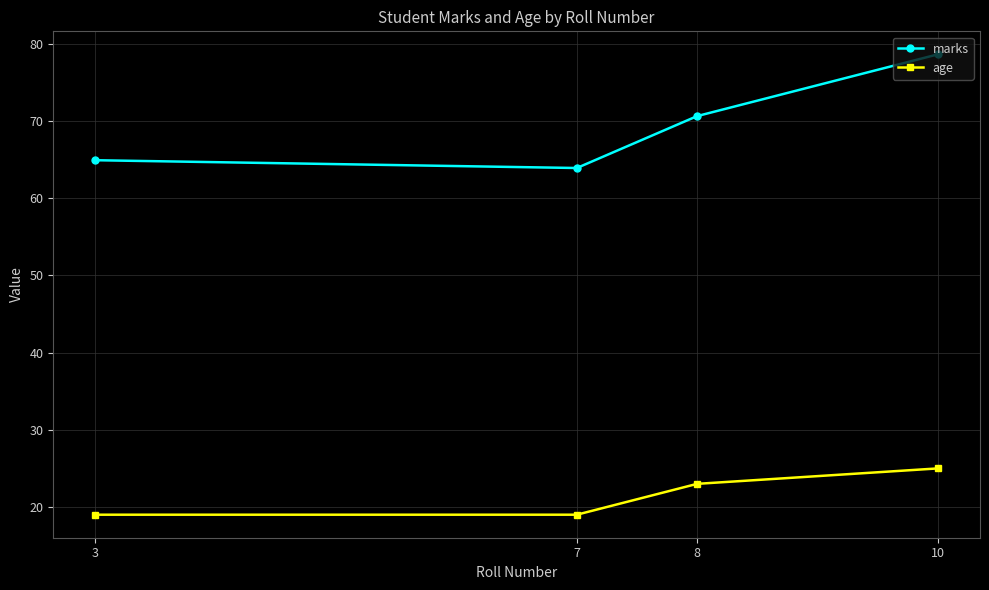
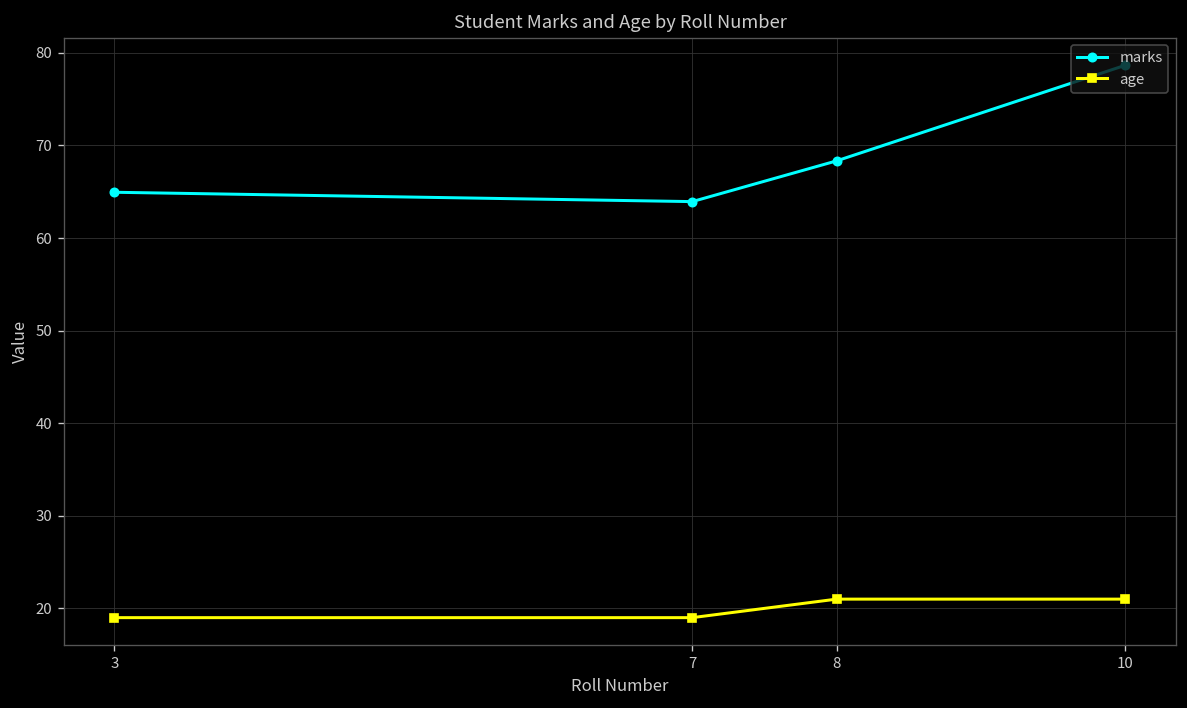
marks, 8: 71 -> 68
age, 8: 23 -> 21
age, 10: 25 -> 21
